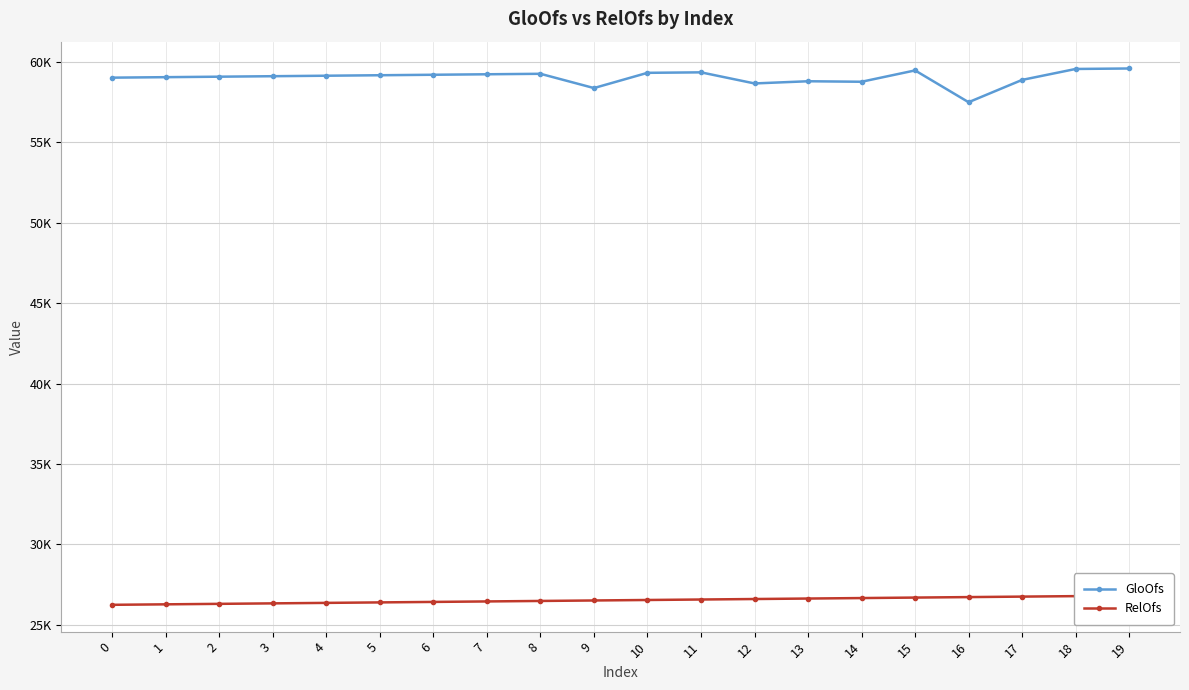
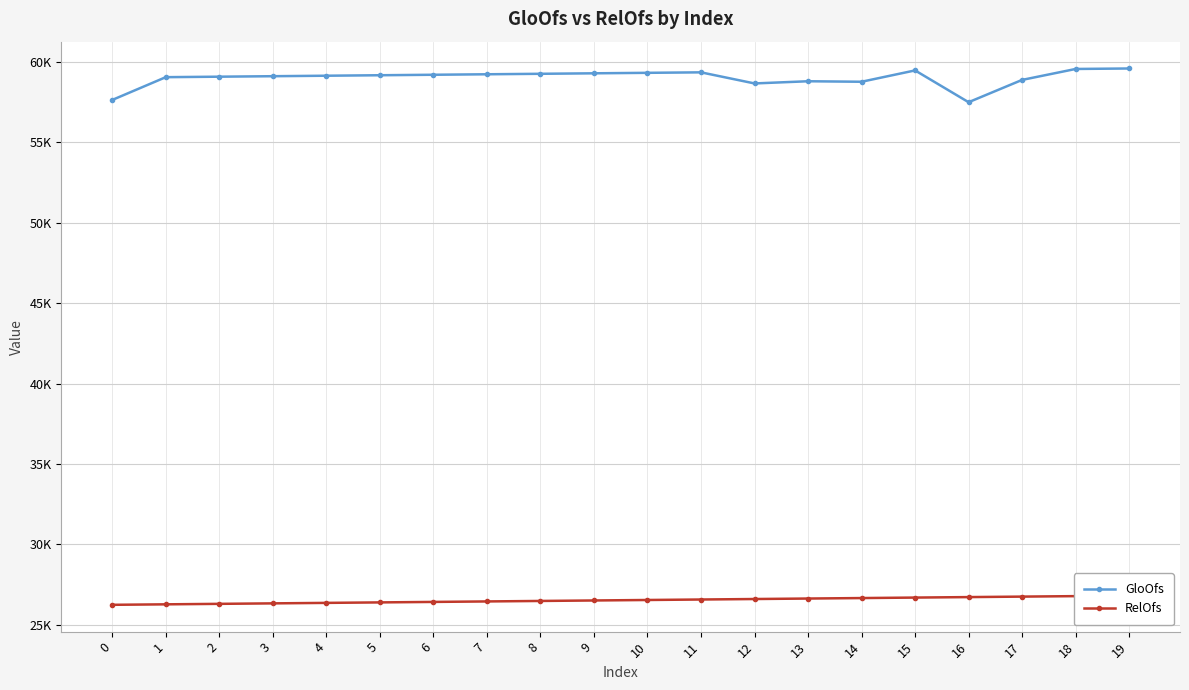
GloOfs, 0: 59000 -> 57600
GloOfs, 9: 58400 -> 59300
